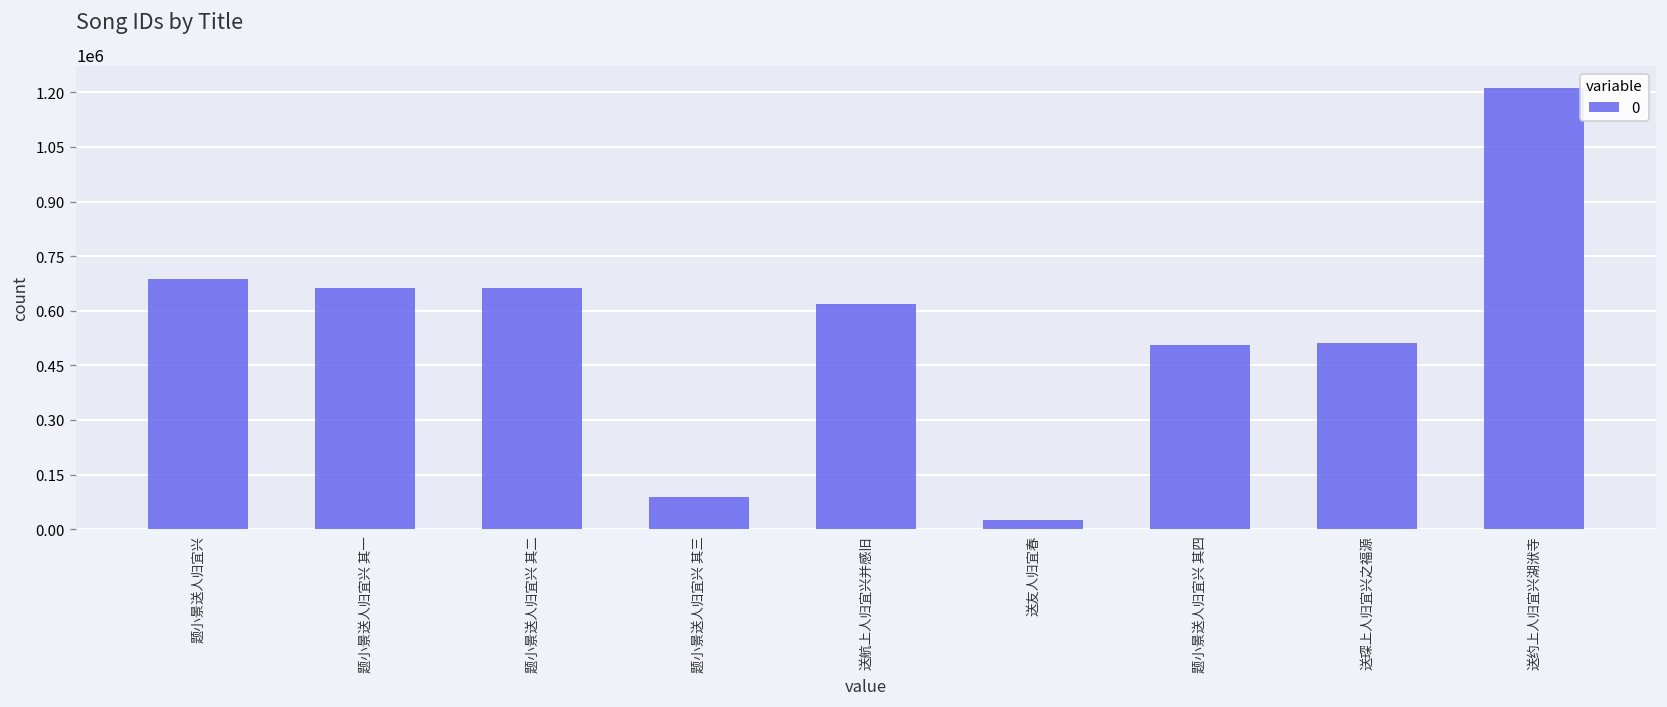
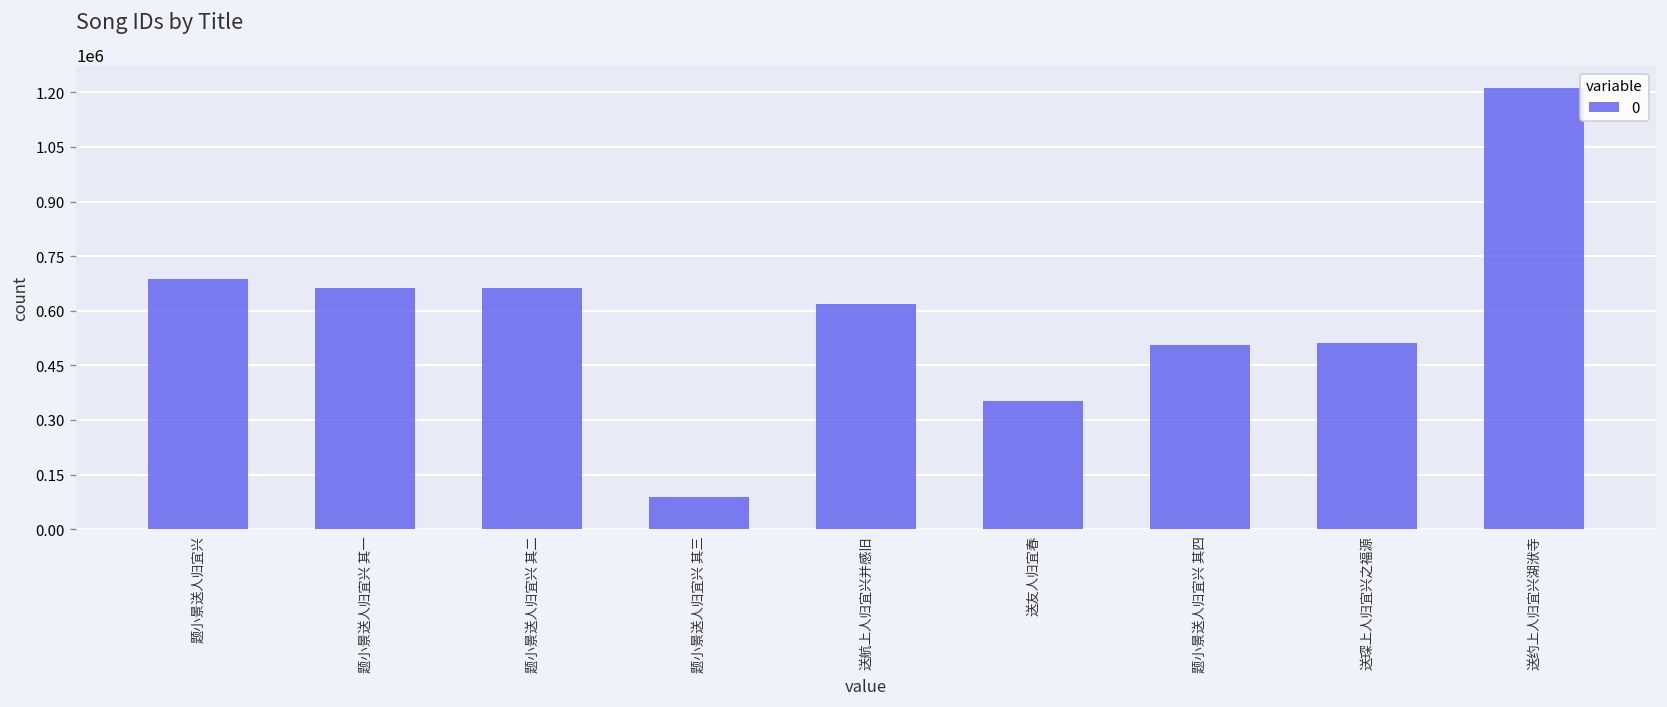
送友人归宜春: 20000 -> 350000
